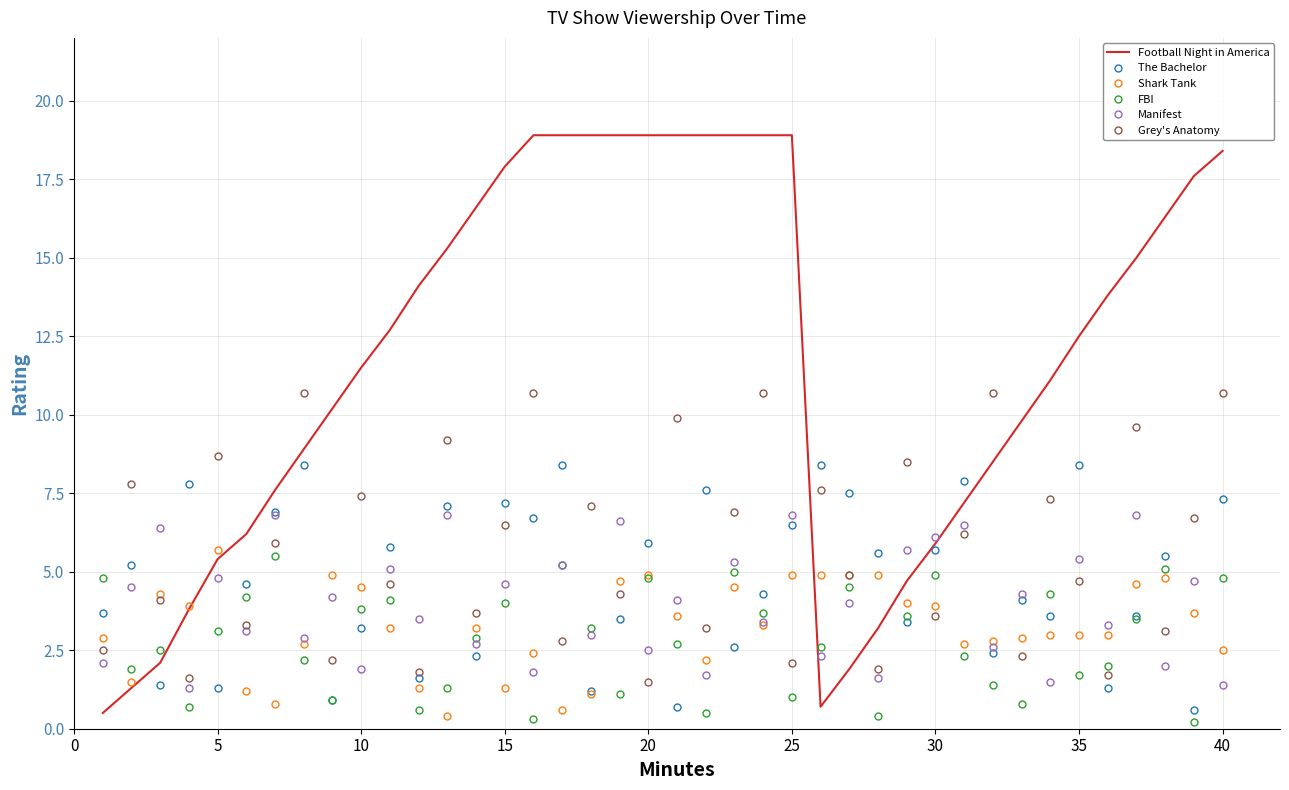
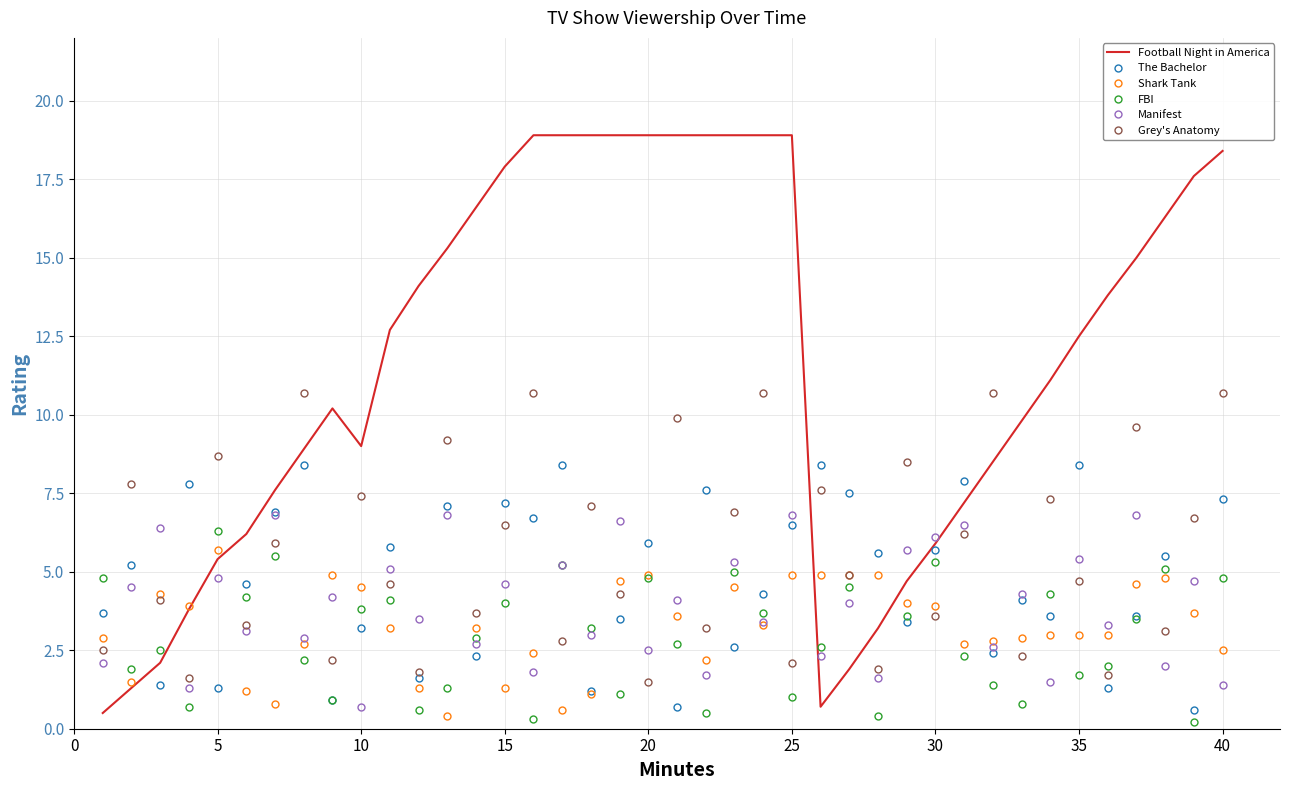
FBI, 5: 3.1 -> 6.3
Football Night in America, 10: 11.5 -> 9.0
Manifest, 10: 1.9 -> 0.7
FBI, 30: 4.9 -> 5.3
